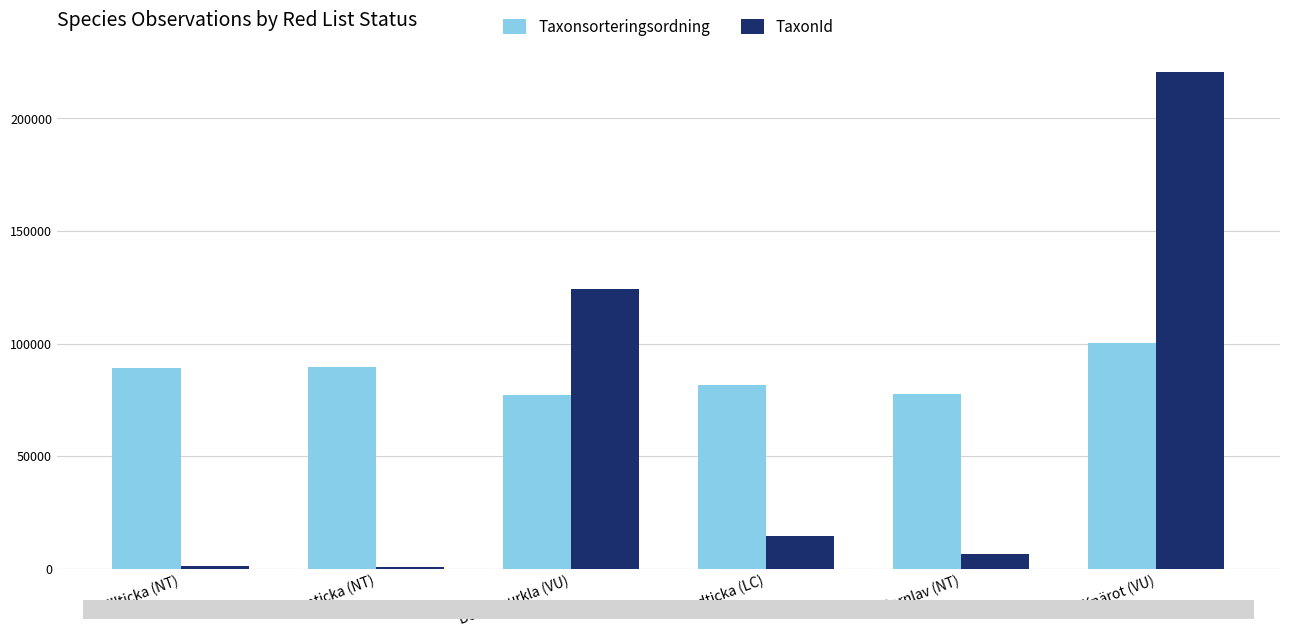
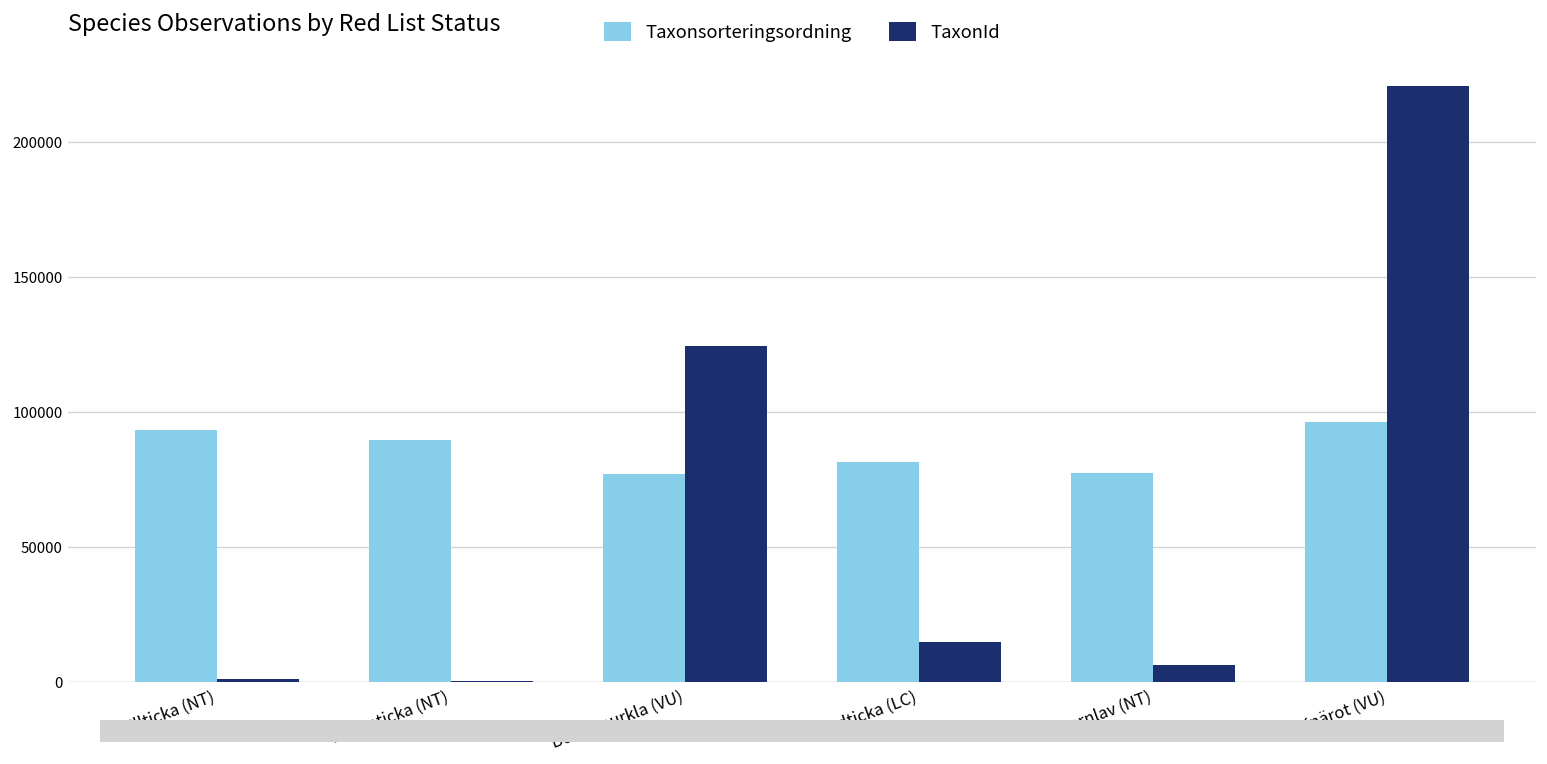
Taxonsorteringsordning, Ullticka (NT): 89000 -> 94000
Taxonsorteringsordning, Knärot (VU): 100000 -> 96000
